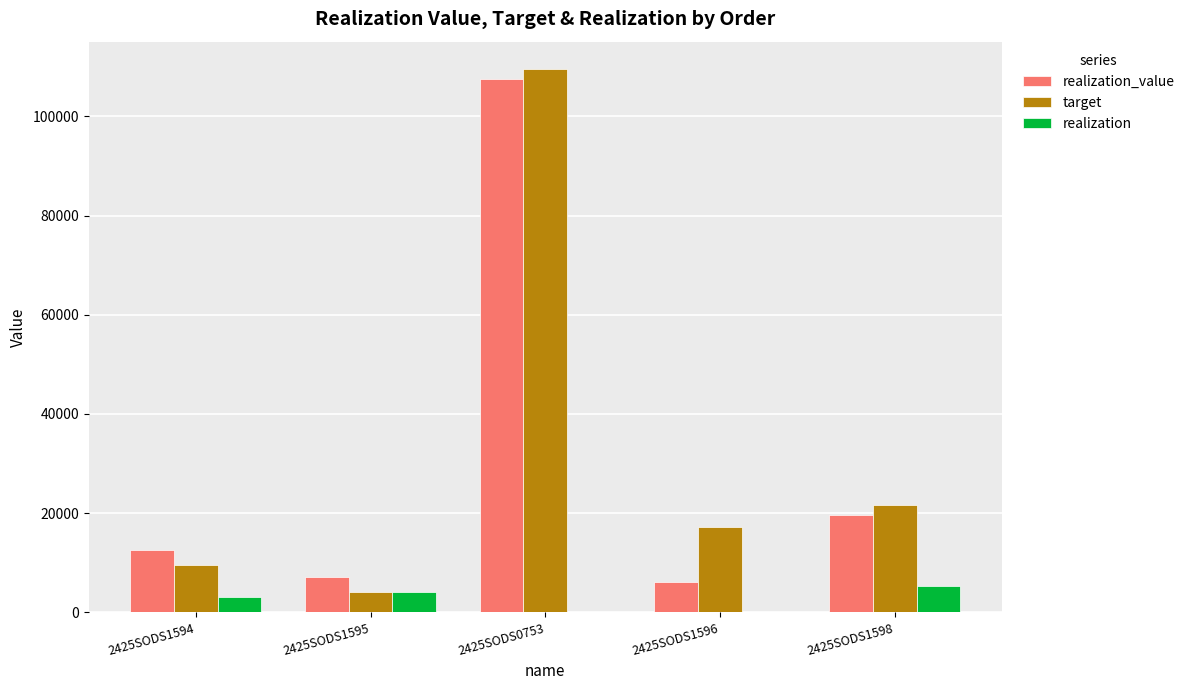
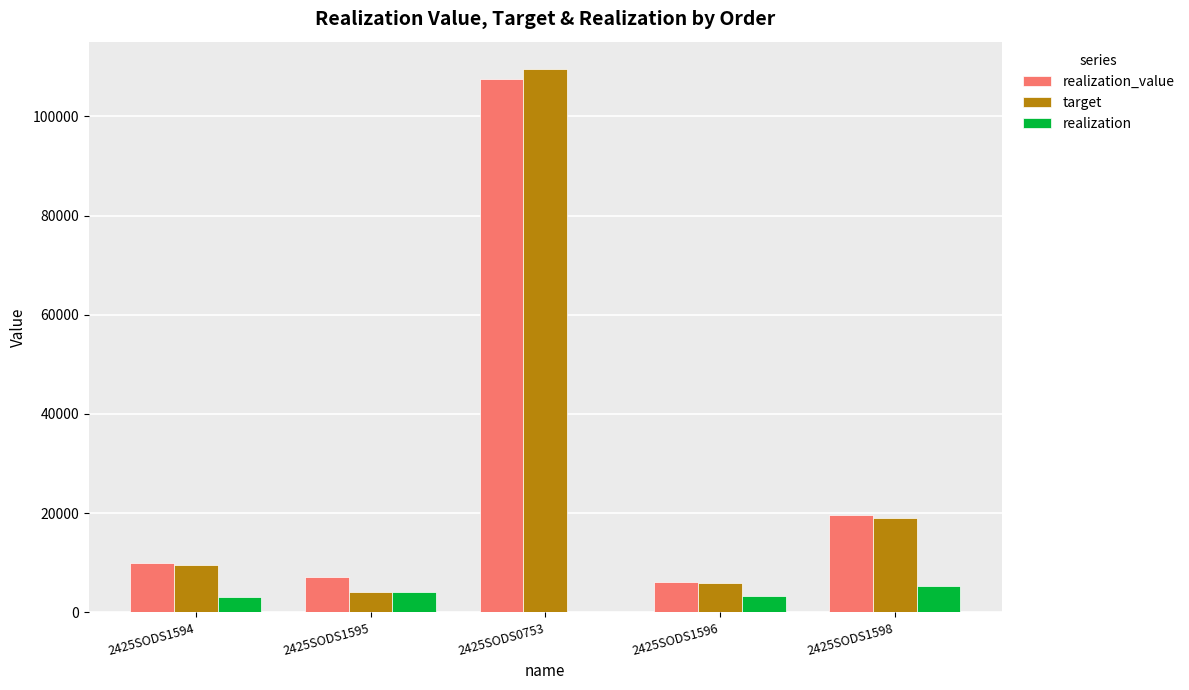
realization_value, 2425SODS1594: 13000 -> 10000
target, 2425SODS1596: 17000 -> 6000
realization, 2425SODS1596: 0 -> 3000
target, 2425SODS1598: 22000 -> 19000
